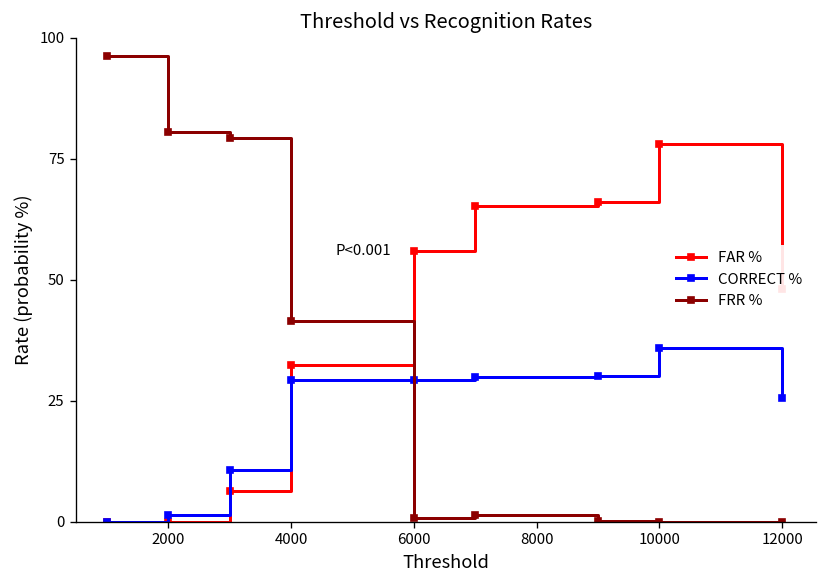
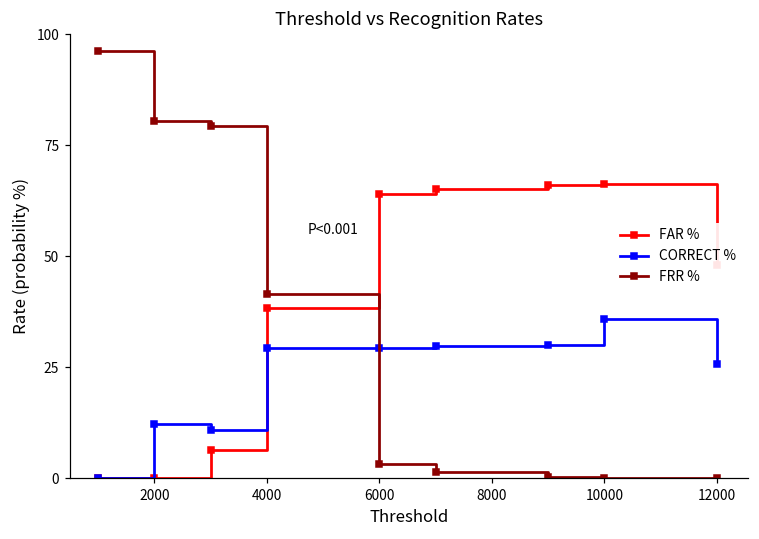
CORRECT %, 2000: 1 -> 12
FAR %, 4000: 32 -> 38
FAR %, 6000: 56 -> 64
FRR %, 6000: 1 -> 3
FAR %, 10000: 78 -> 66
